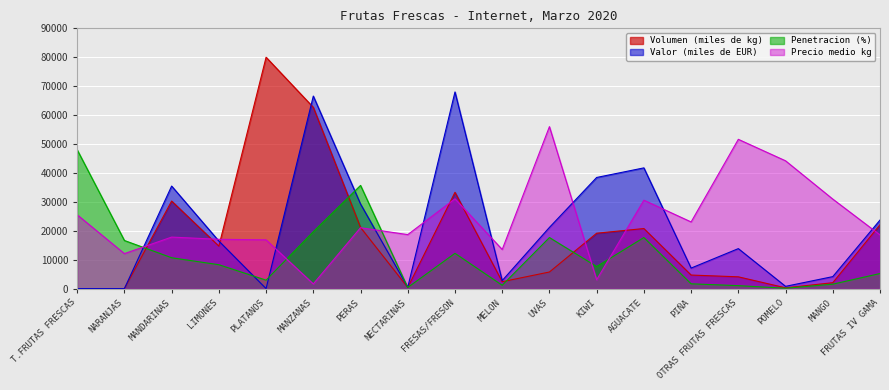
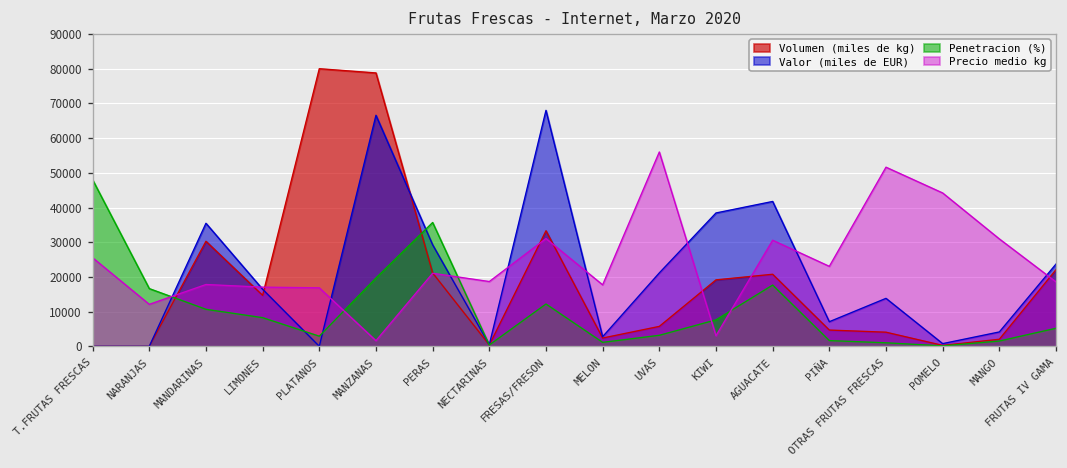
Volumen (miles de kg), MANZANAS: 63000 -> 79000
Precio medio kg, MELON: 14000 -> 18000
Penetracion (%), UVAS: 18000 -> 3000
